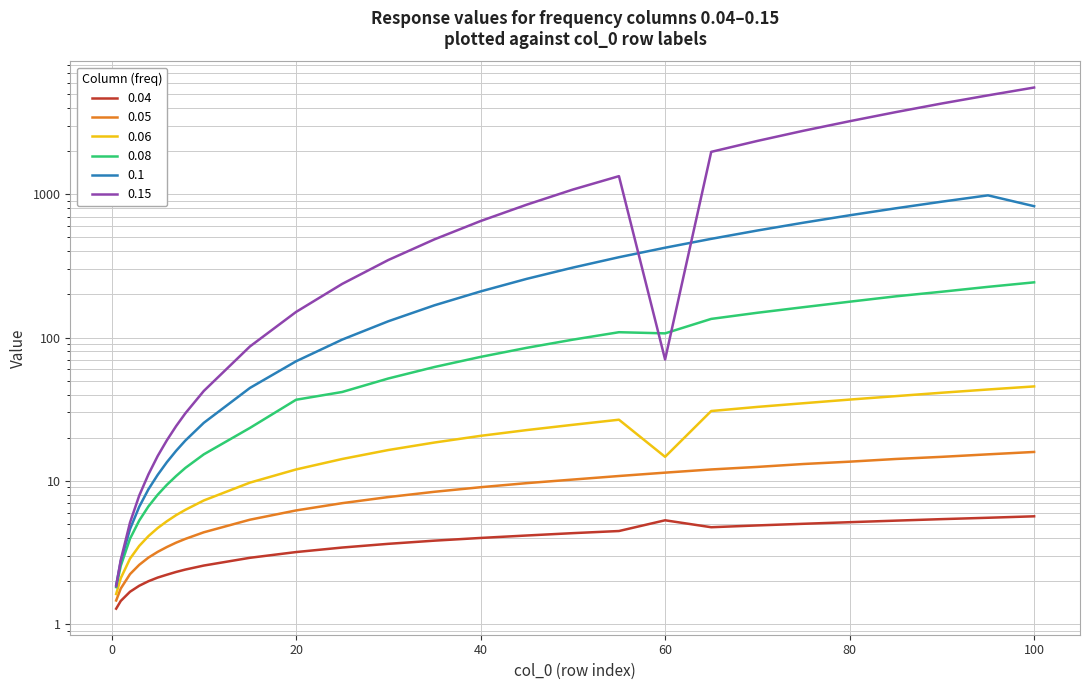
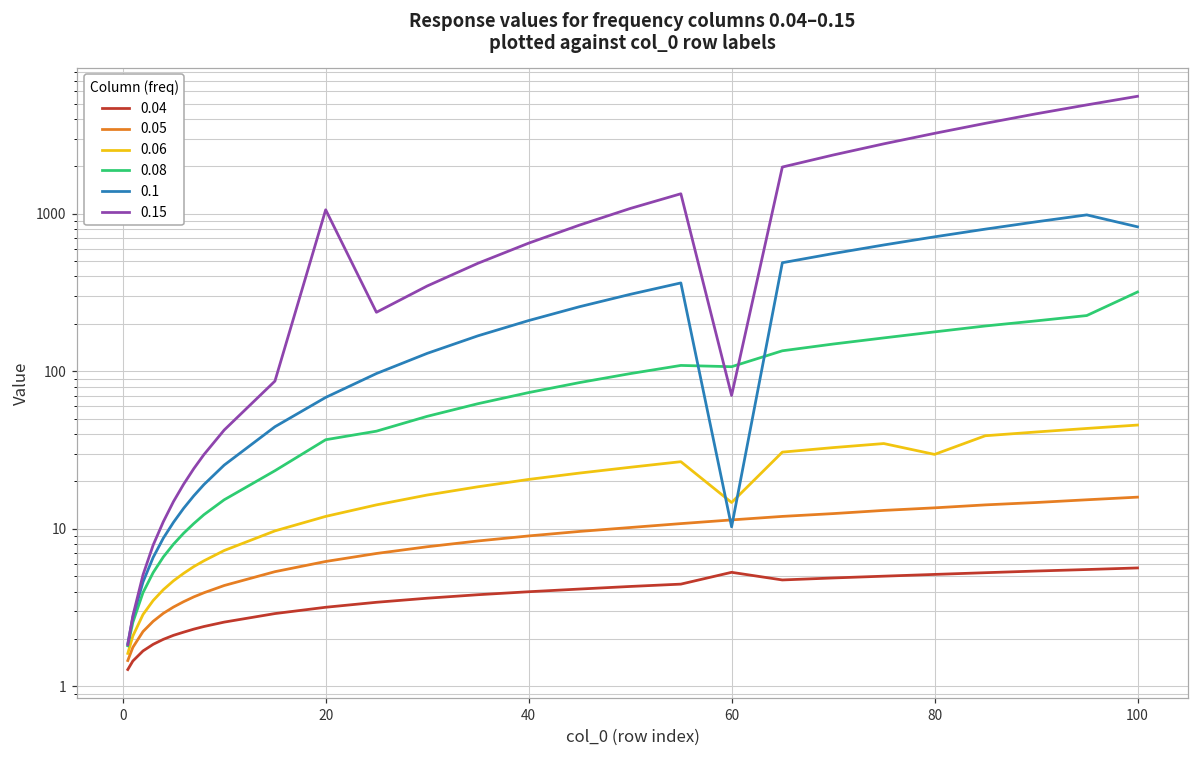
0.15, 20: 150 -> 1100
0.1, 60: 420 -> 10
0.06, 80: 37 -> 30
0.08, 100: 240 -> 320
